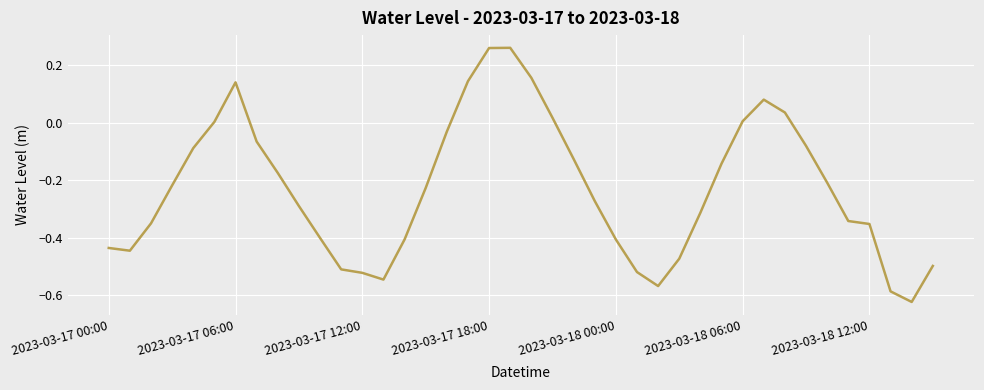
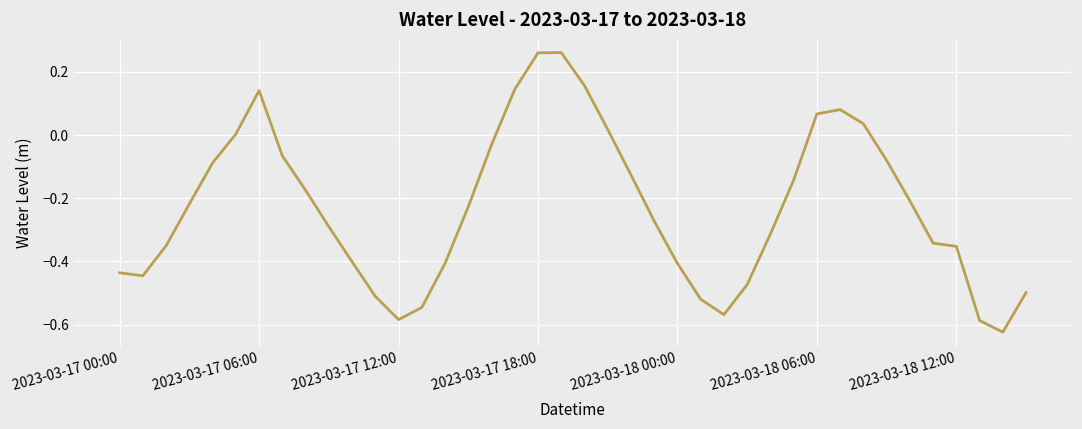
2023-03-17 12:00: -0.52 -> -0.58
2023-03-18 06:00: 0.01 -> 0.07
